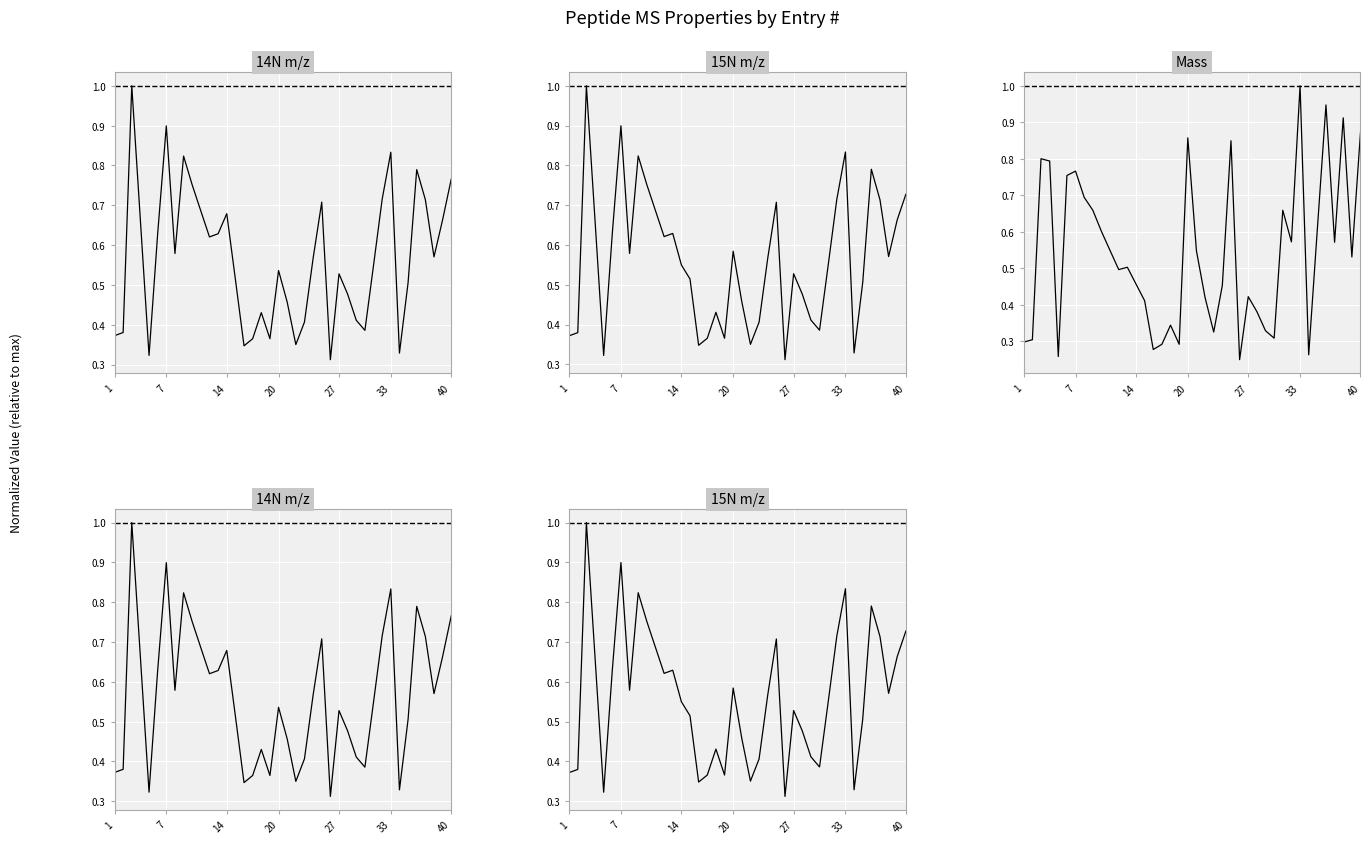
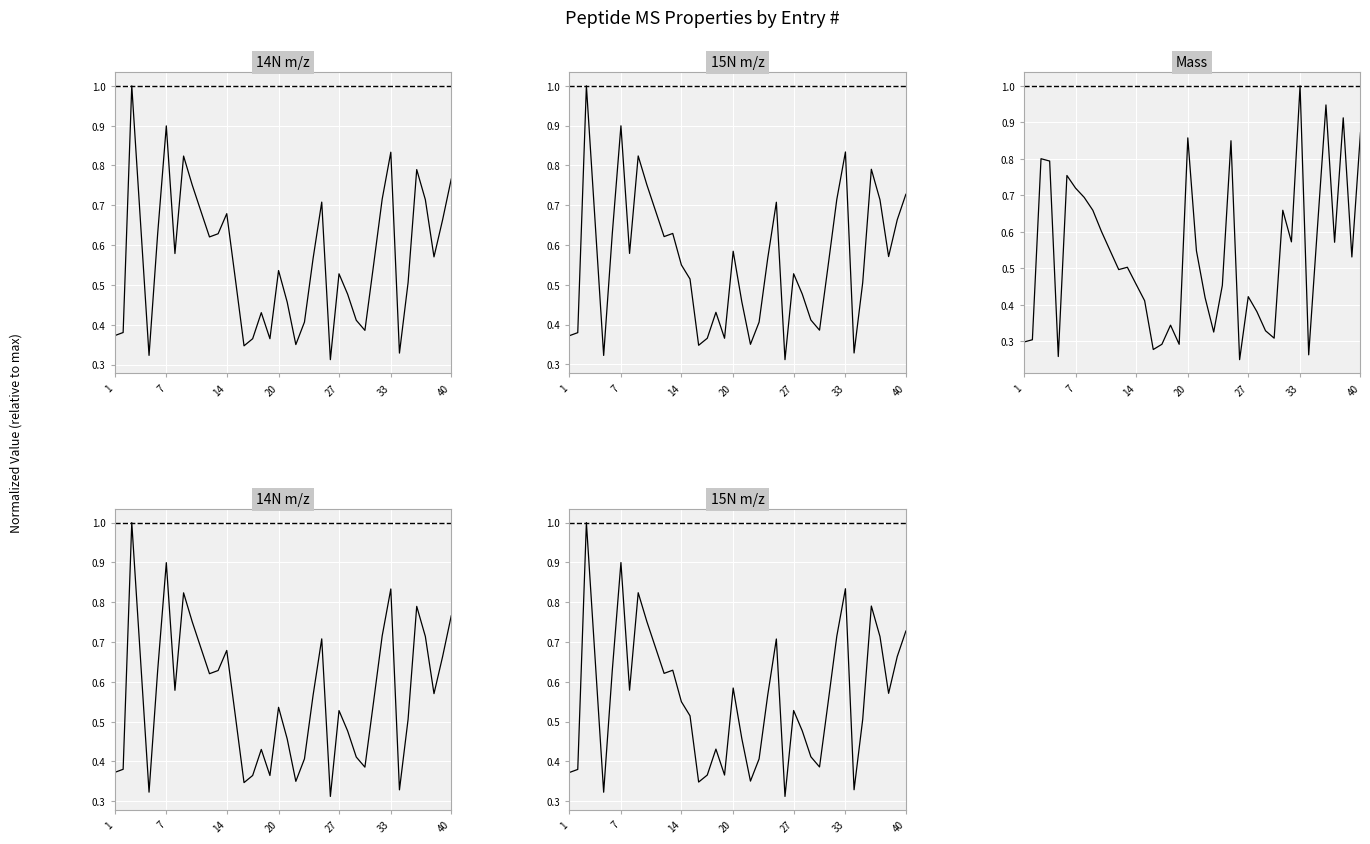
Mass, 7: 0.77 -> 0.72
